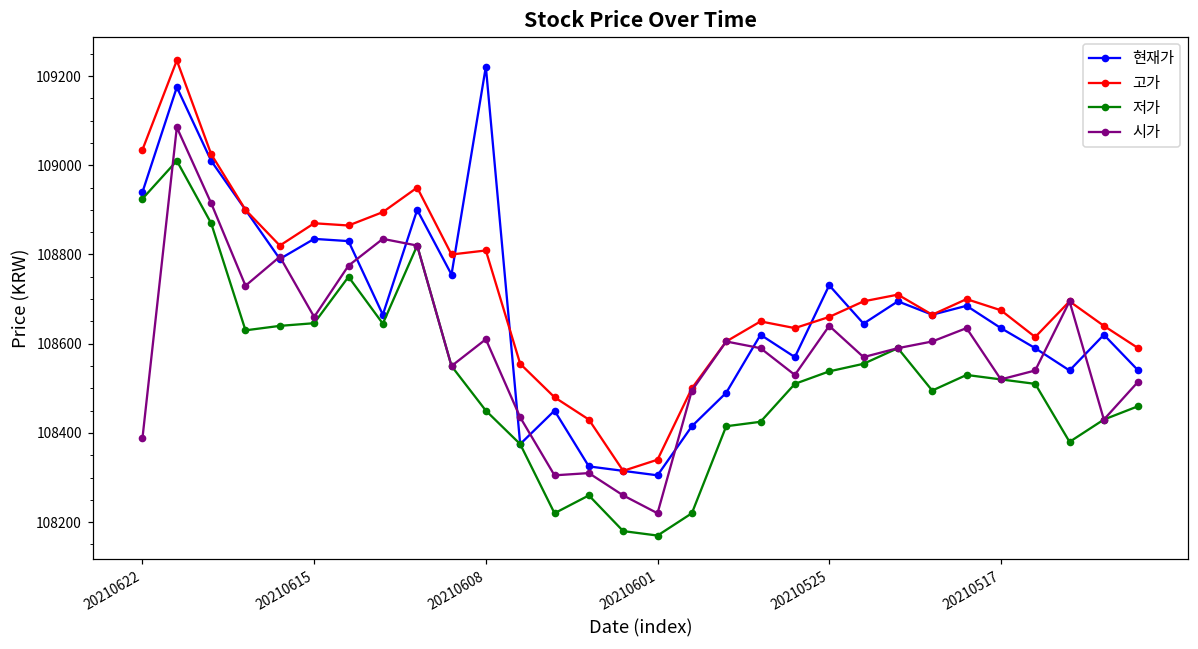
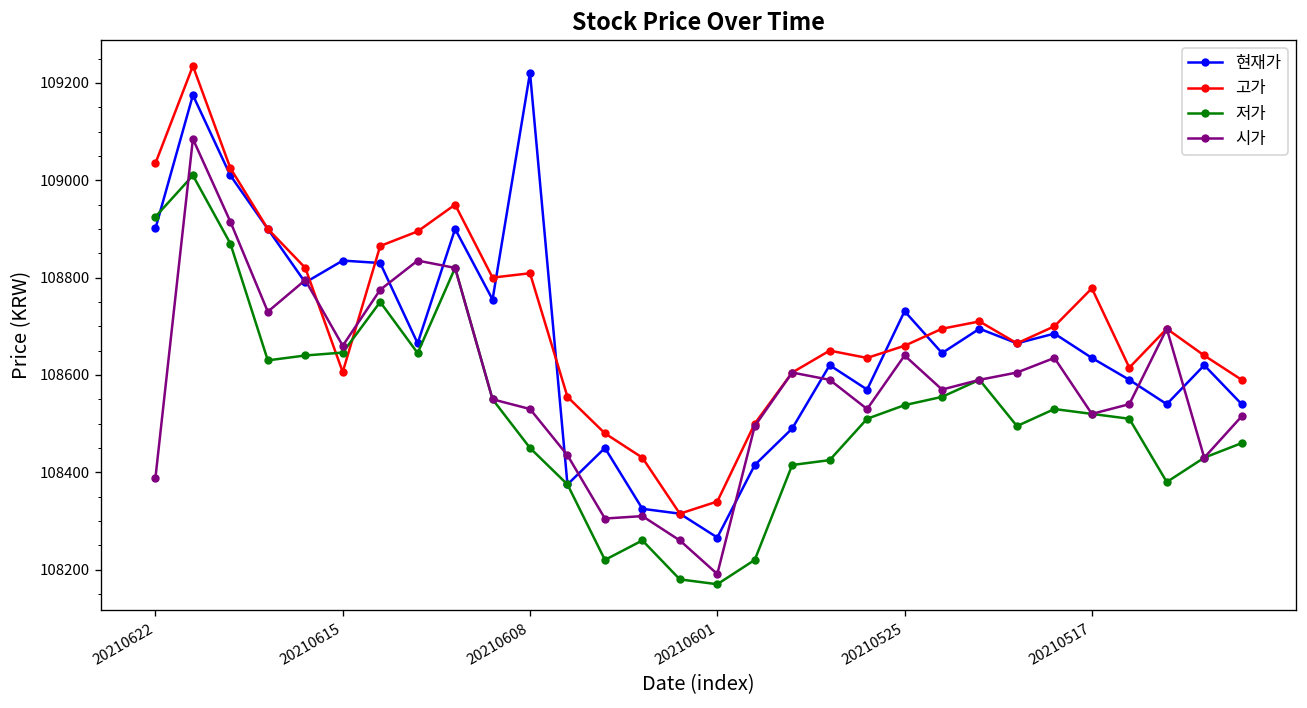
현재가, 20210622: 108940 -> 108900
고가, 20210615: 108870 -> 108610
시가, 20210608: 108610 -> 108530
현재가, 20210601: 108310 -> 108270
시가, 20210601: 108220 -> 108190
고가, 20210517: 108680 -> 108780
